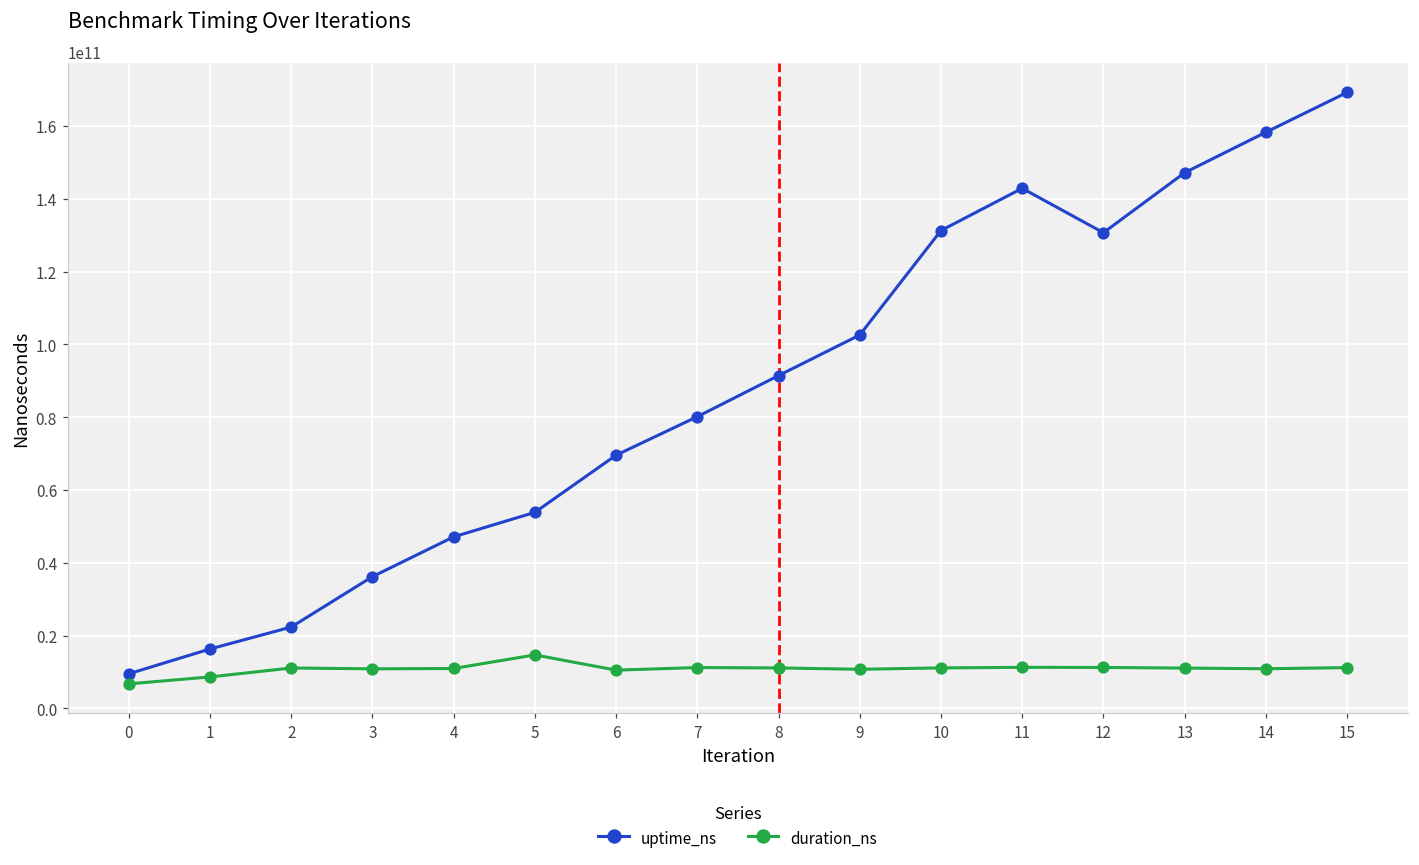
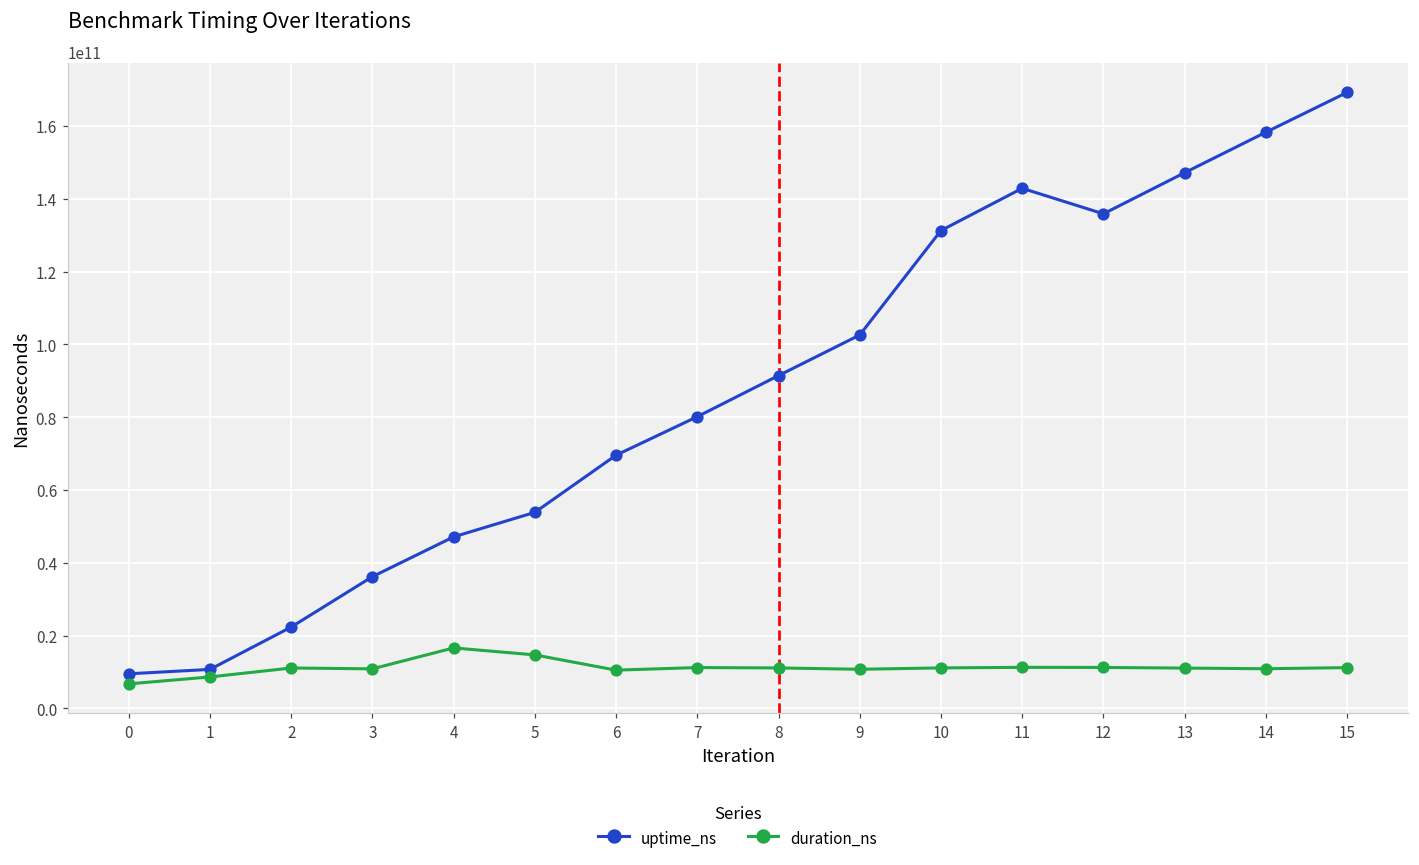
uptime_ns, 1: 16000000000 -> 11000000000
duration_ns, 4: 11000000000 -> 17000000000
uptime_ns, 12: 131000000000 -> 136000000000
